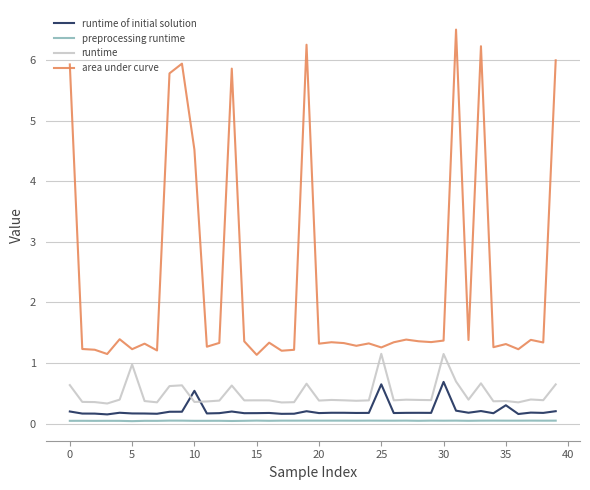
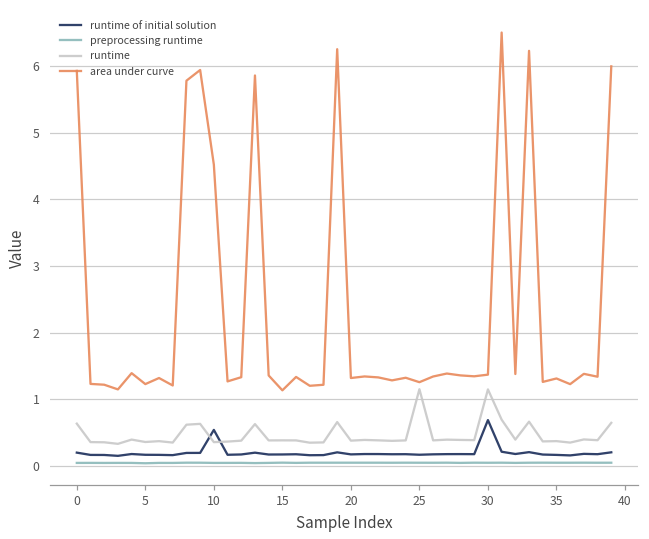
runtime, 5: 1.0 -> 0.4
runtime of initial solution, 25: 0.6 -> 0.2
runtime of initial solution, 35: 0.3 -> 0.2
